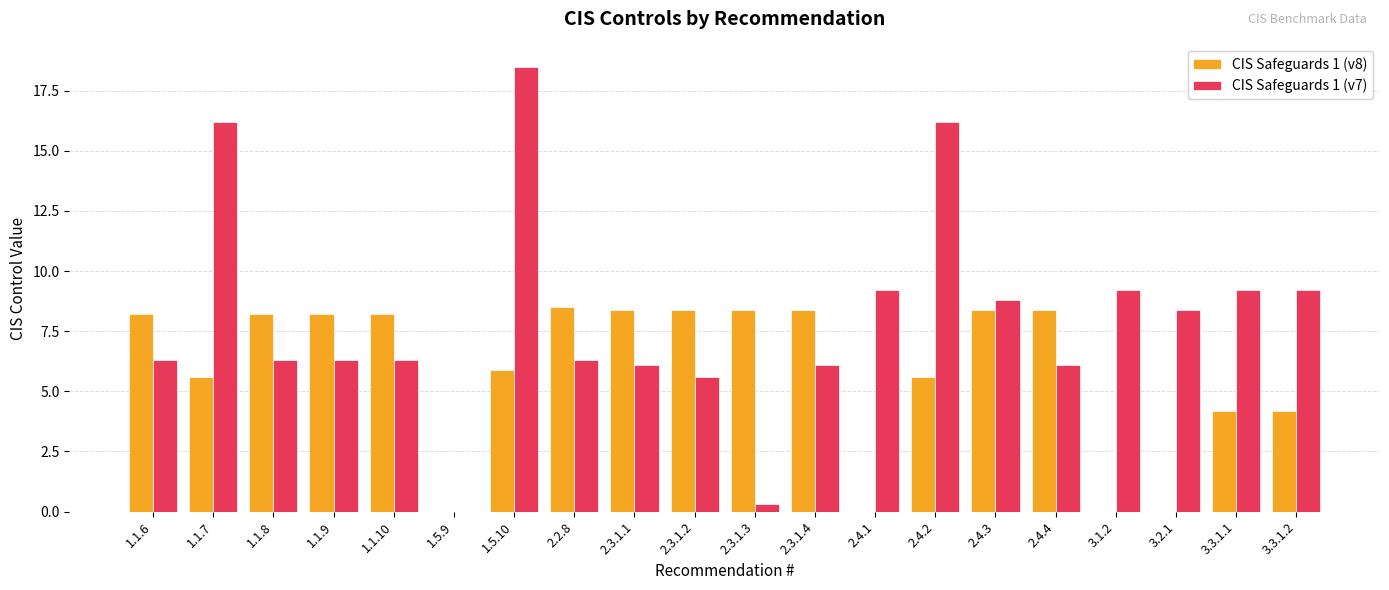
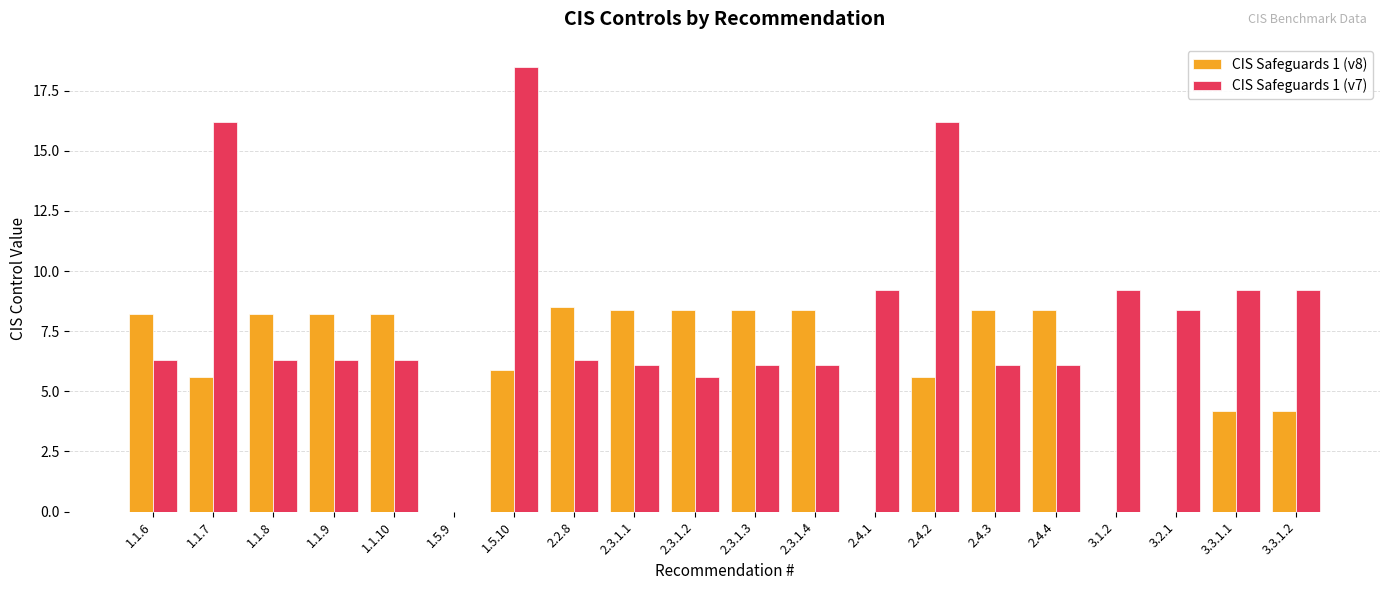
CIS Safeguards 1 (v7), 2.3.1.3: 0.3 -> 6.1
CIS Safeguards 1 (v7), 2.4.3: 8.8 -> 6.1
